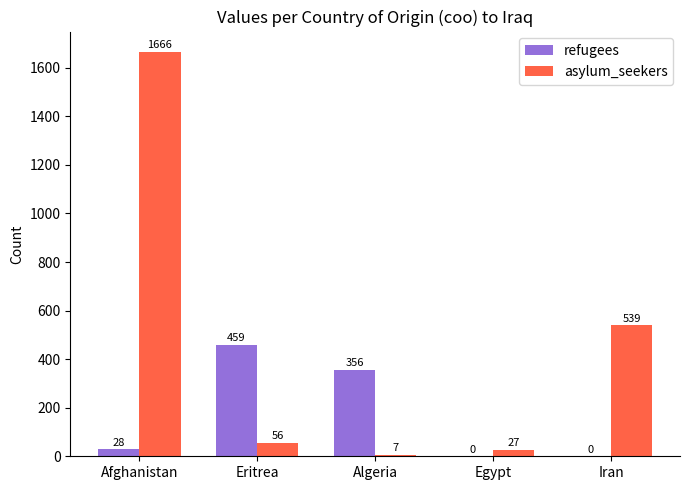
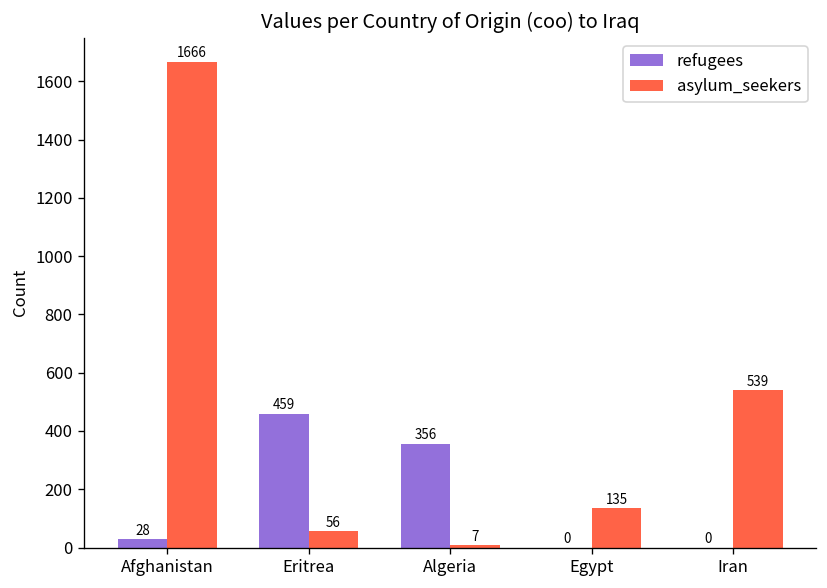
asylum_seekers, Egypt: 27 -> 135
